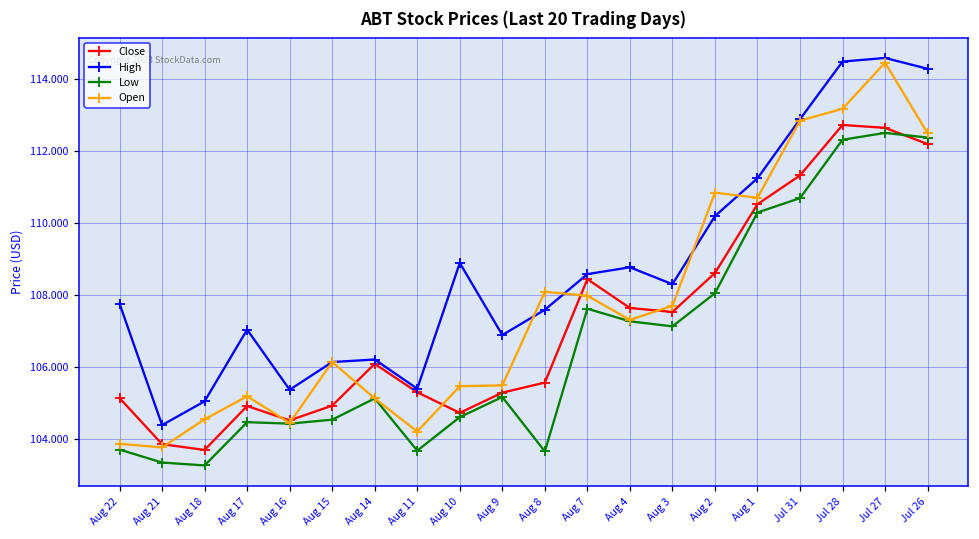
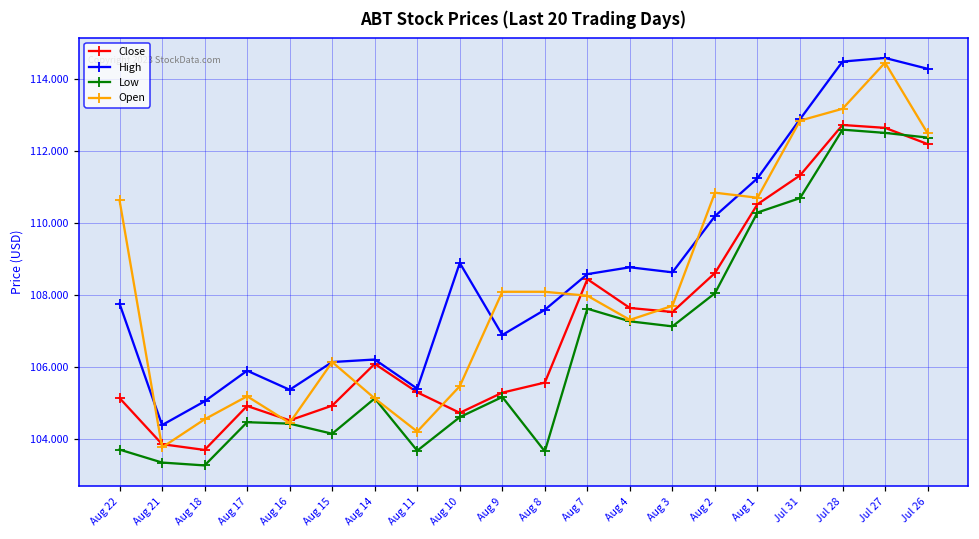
Open, Aug 22: 103.9 -> 110.6
High, Aug 17: 107.1 -> 105.9
Low, Aug 15: 104.6 -> 104.2
Open, Aug 9: 105.5 -> 108.1
High, Aug 3: 108.3 -> 108.6
Low, Jul 28: 112.3 -> 112.6
